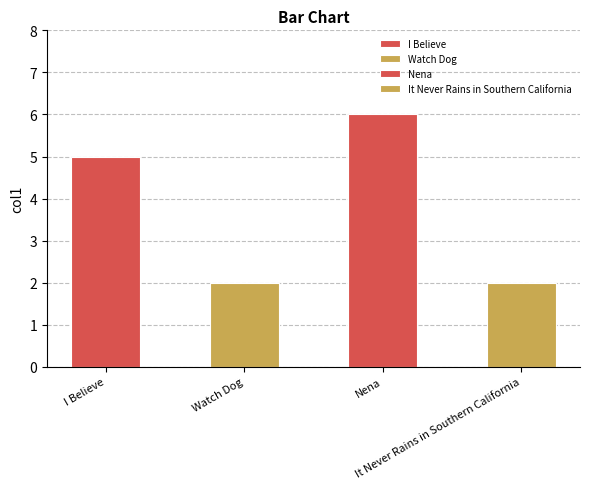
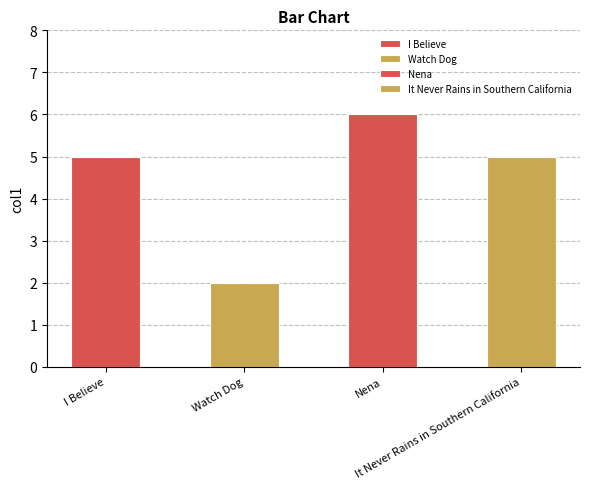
It Never Rains in Southern California: 2 -> 5
